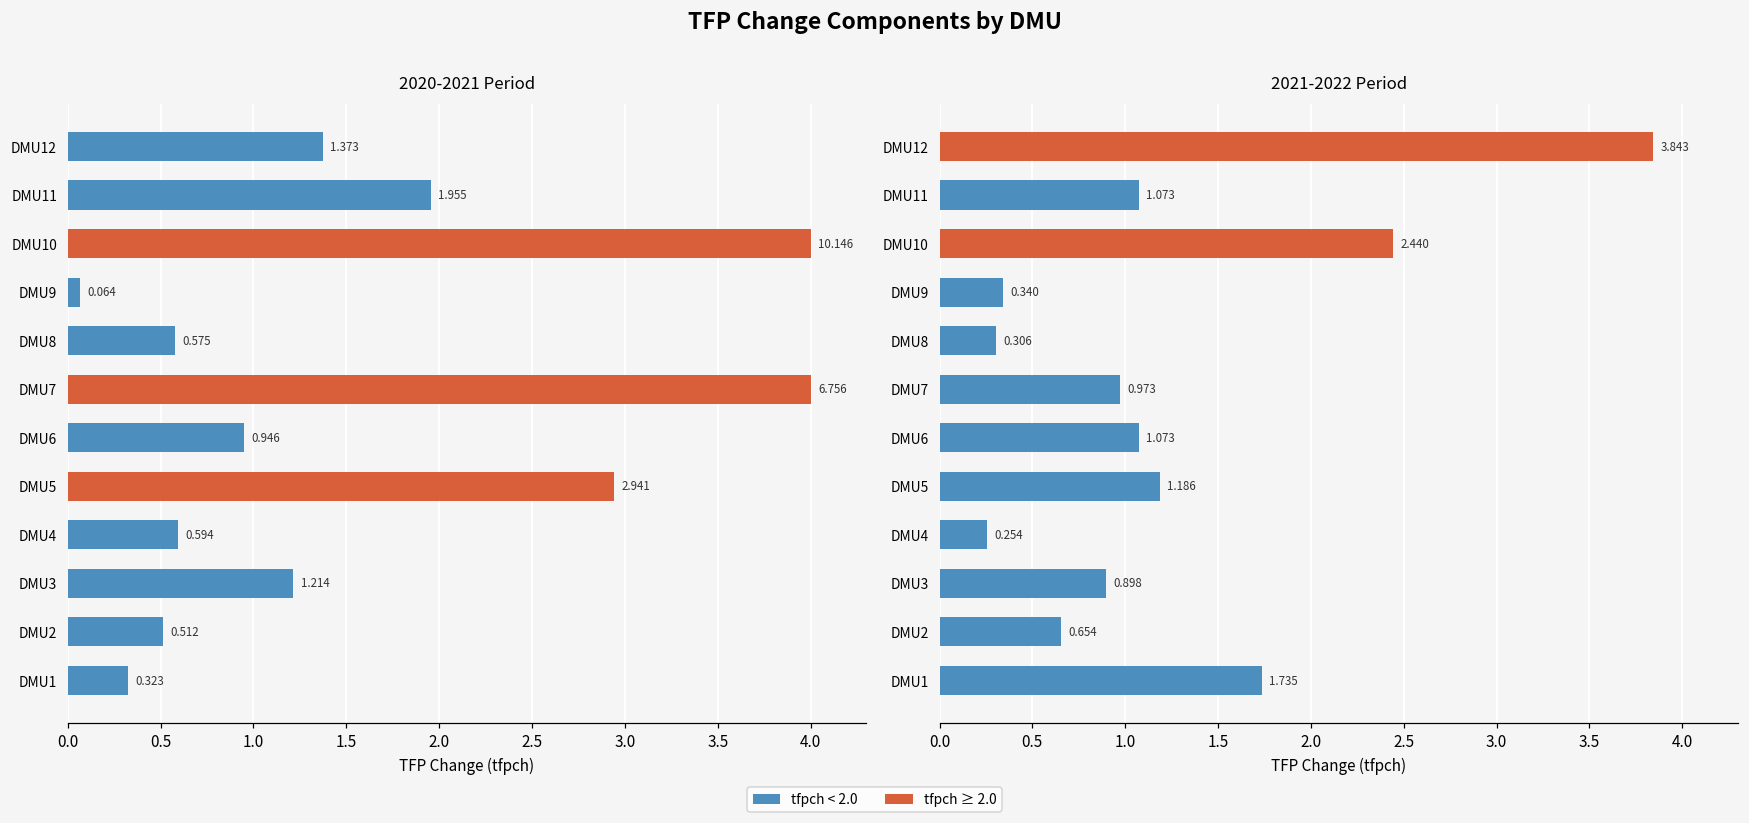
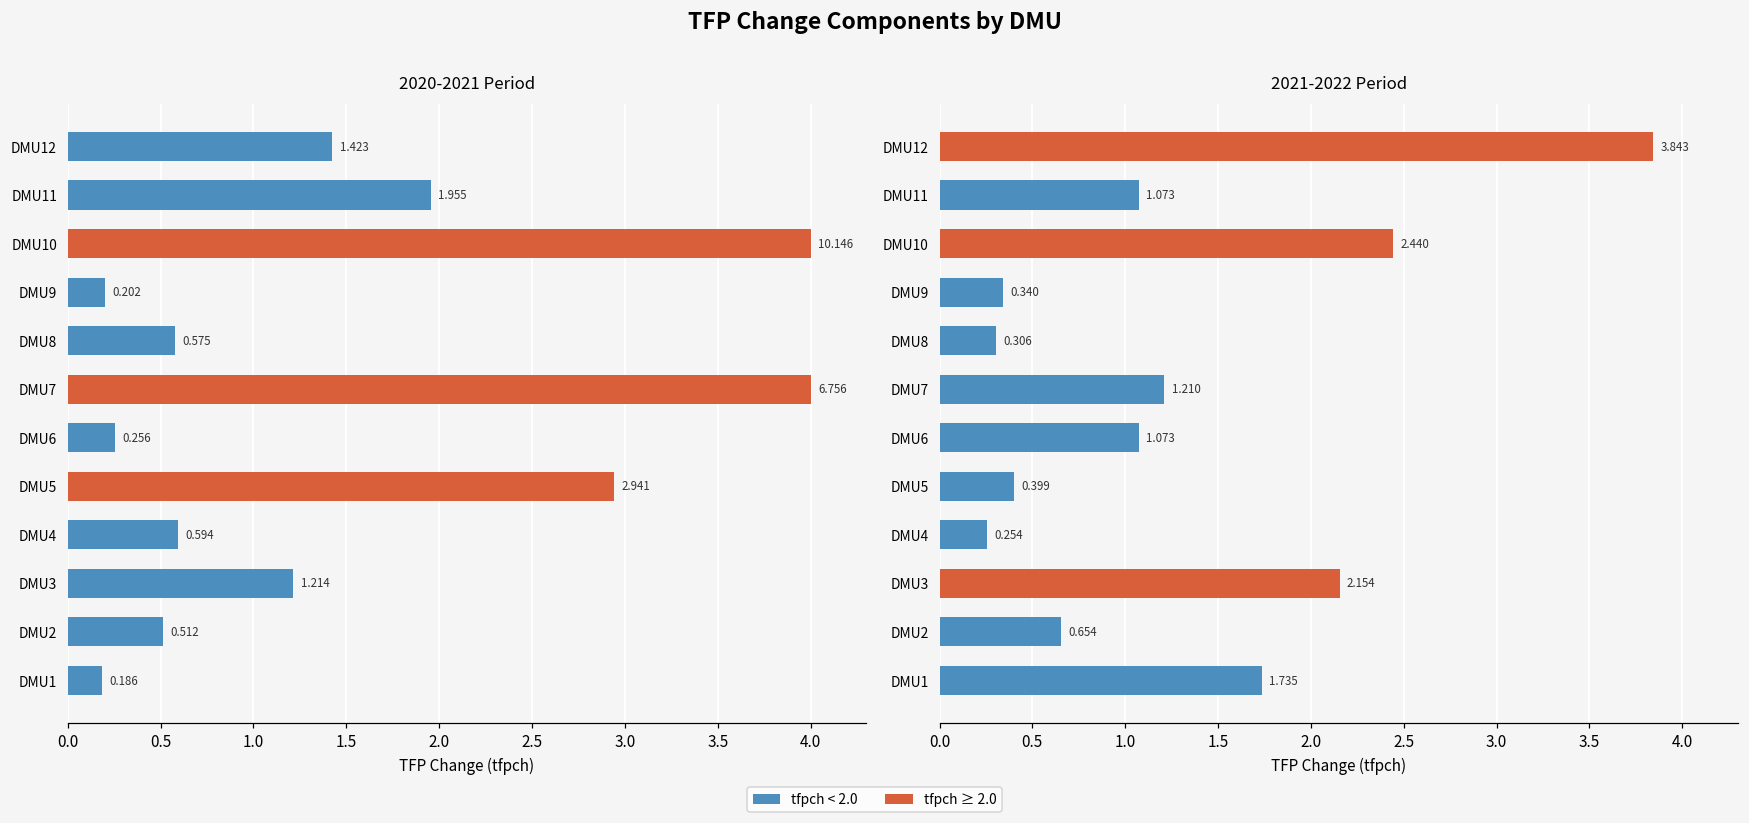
2020-2021 Period, DMU12: 1.373 -> 1.423
2020-2021 Period, DMU9: 0.064 -> 0.202
2020-2021 Period, DMU6: 0.946 -> 0.256
2020-2021 Period, DMU1: 0.323 -> 0.186
2021-2022 Period, DMU7: 0.973 -> 1.210
2021-2022 Period, DMU5: 1.186 -> 0.399
2021-2022 Period, DMU3: 0.898 -> 2.154
